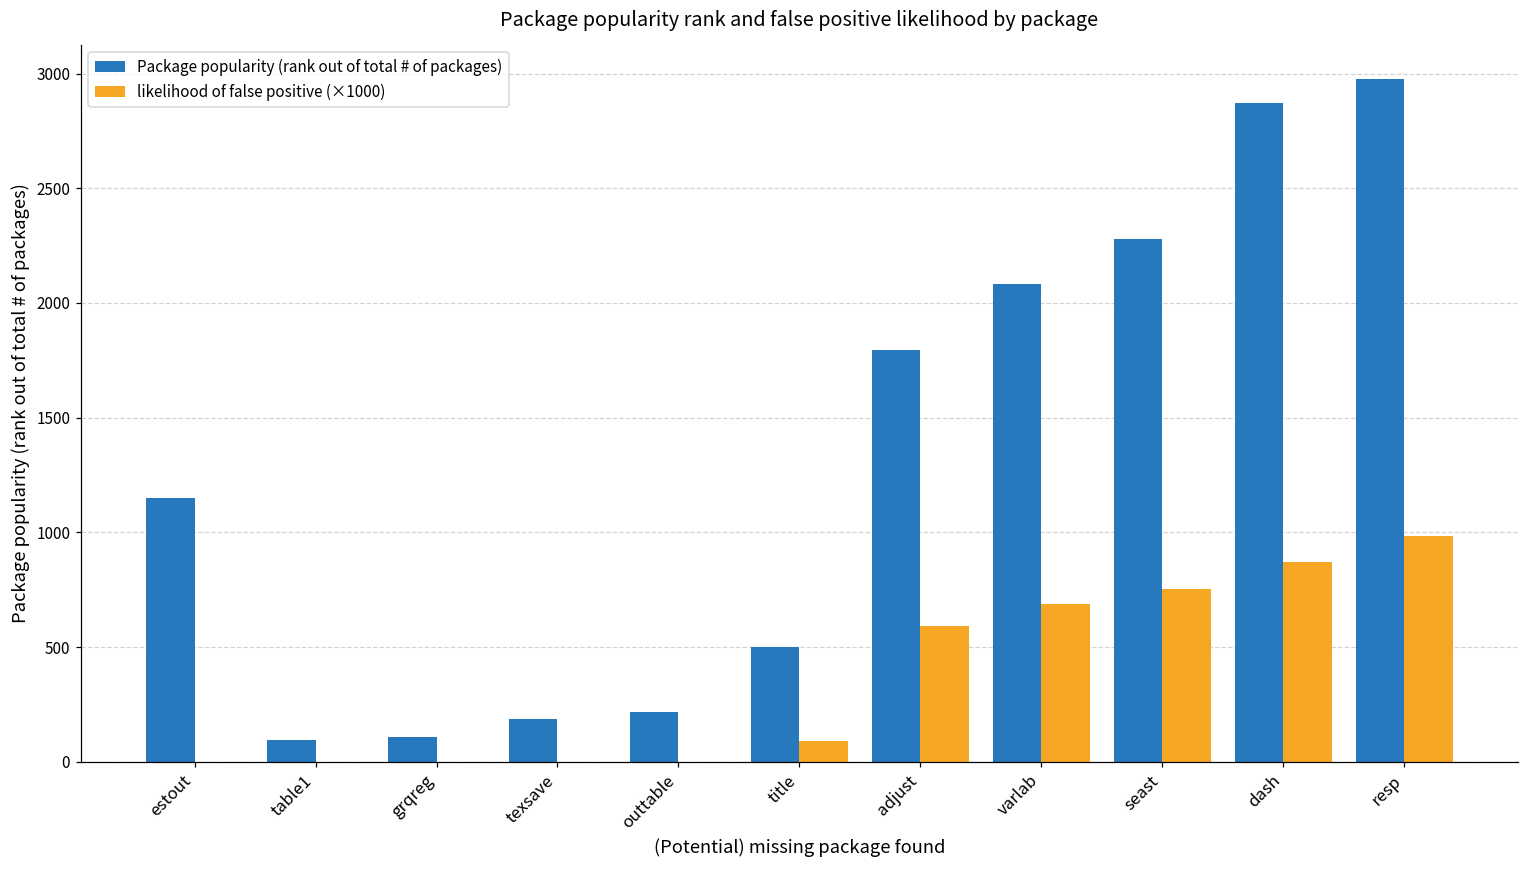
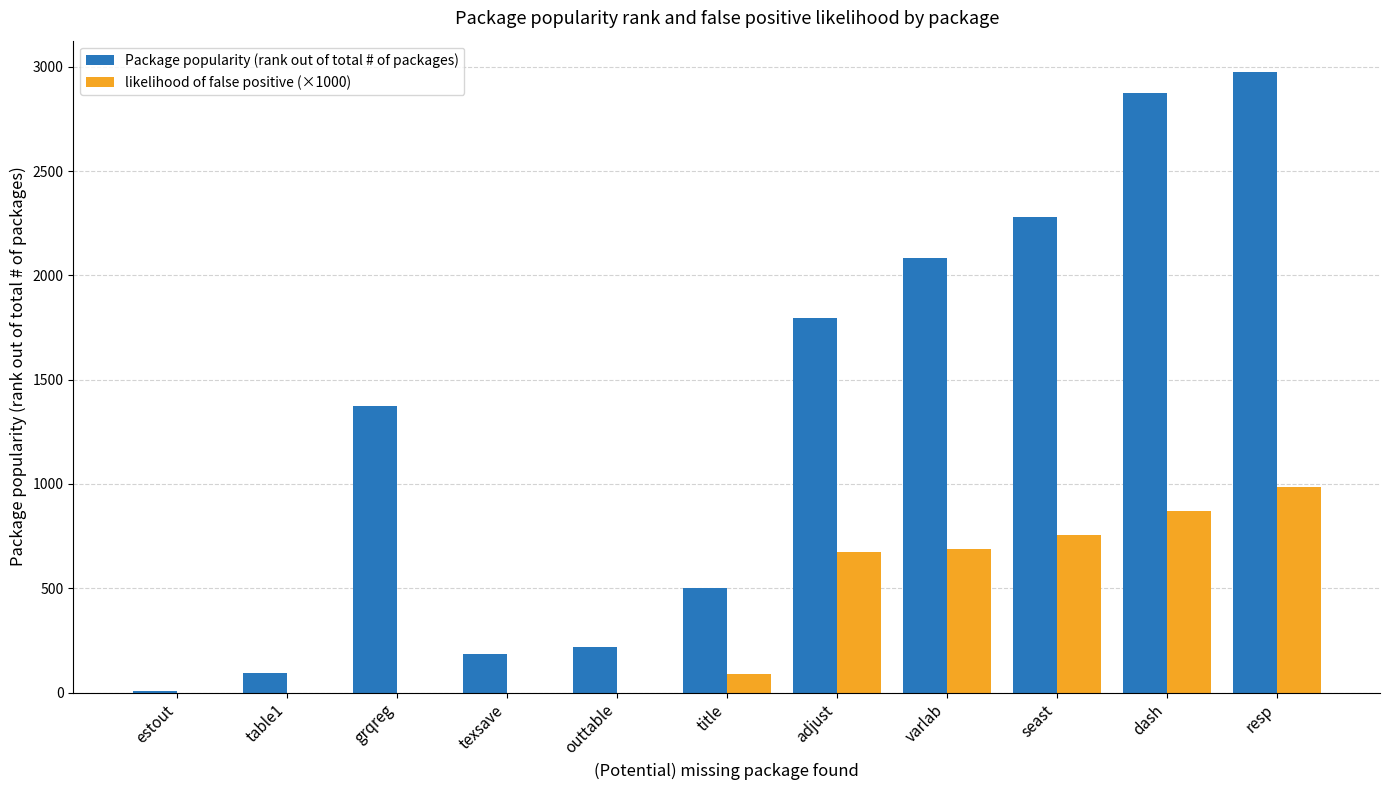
Package popularity (rank out of total # of packages), estout: 1150 -> 10
Package popularity (rank out of total # of packages), grqreg: 110 -> 1370
likelihood of false positive (×1000), adjust: 590 -> 670
